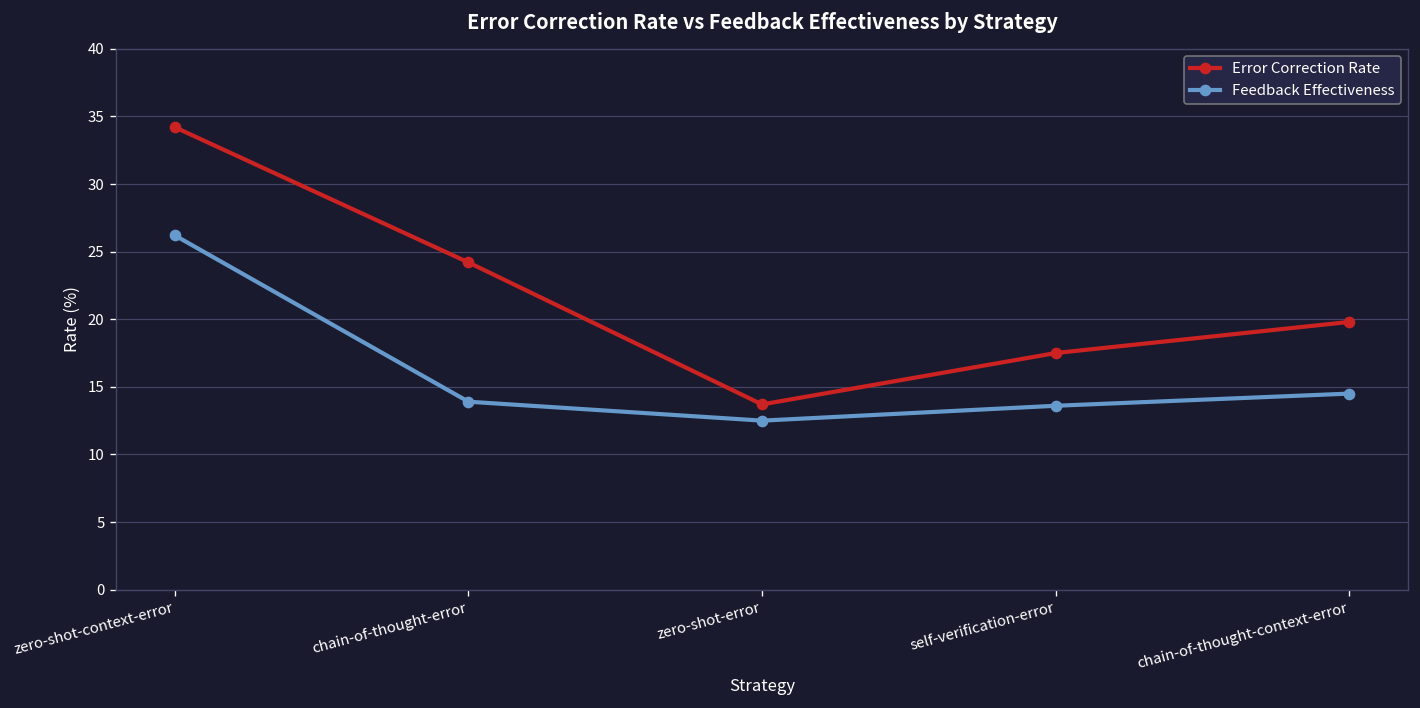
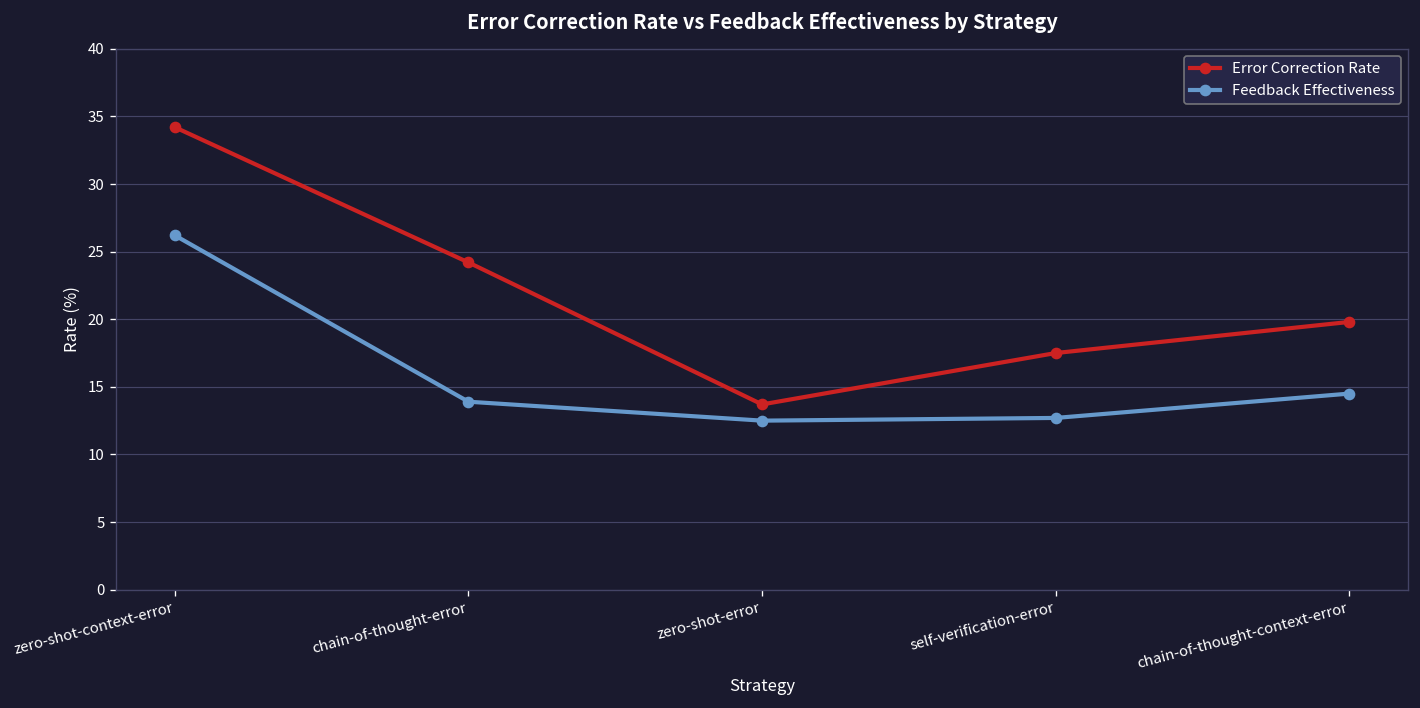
Feedback Effectiveness, self-verification-error: 13.6 -> 12.7
